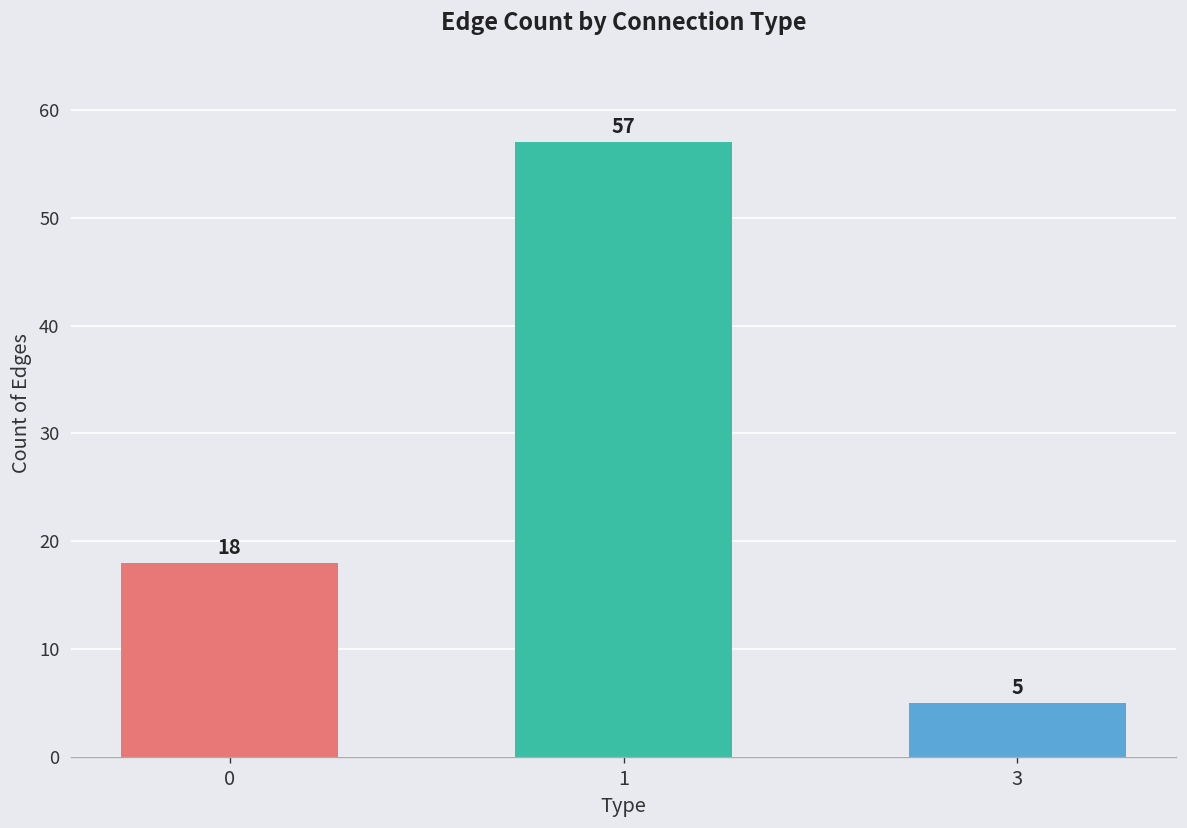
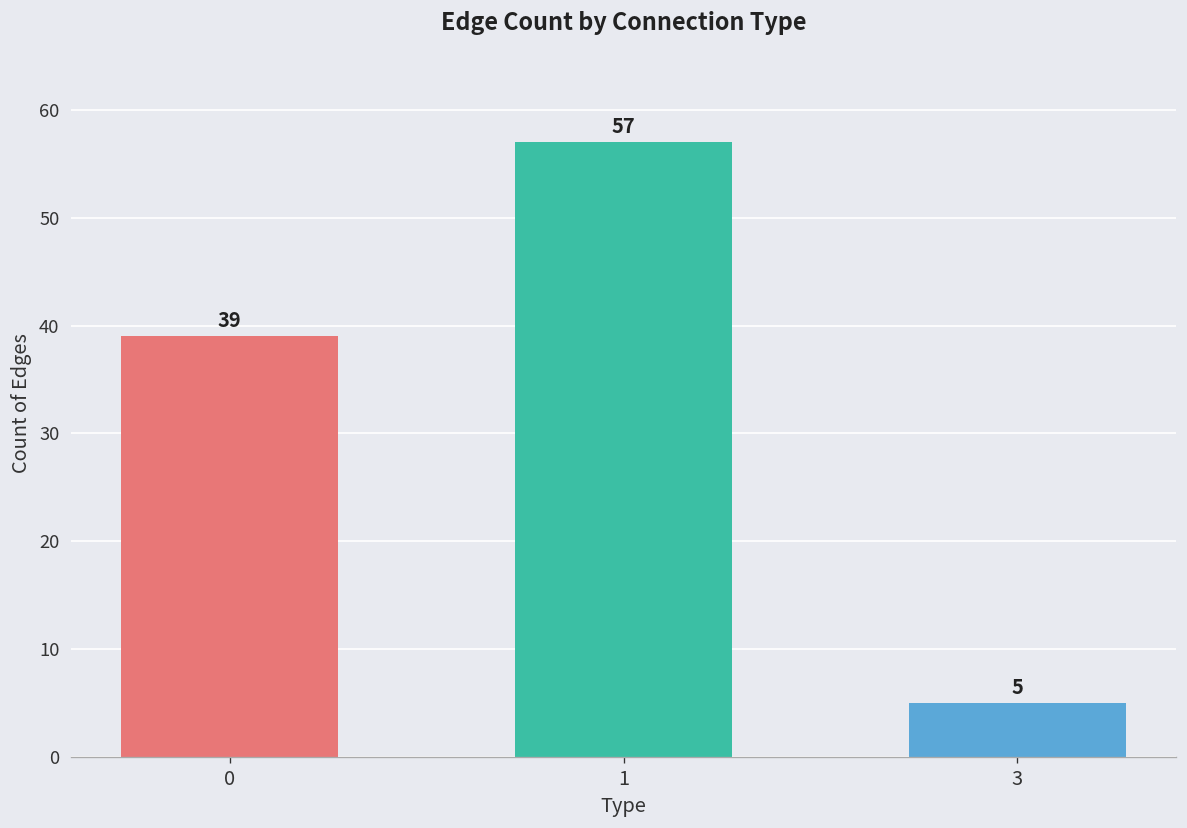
0: 18 -> 39
